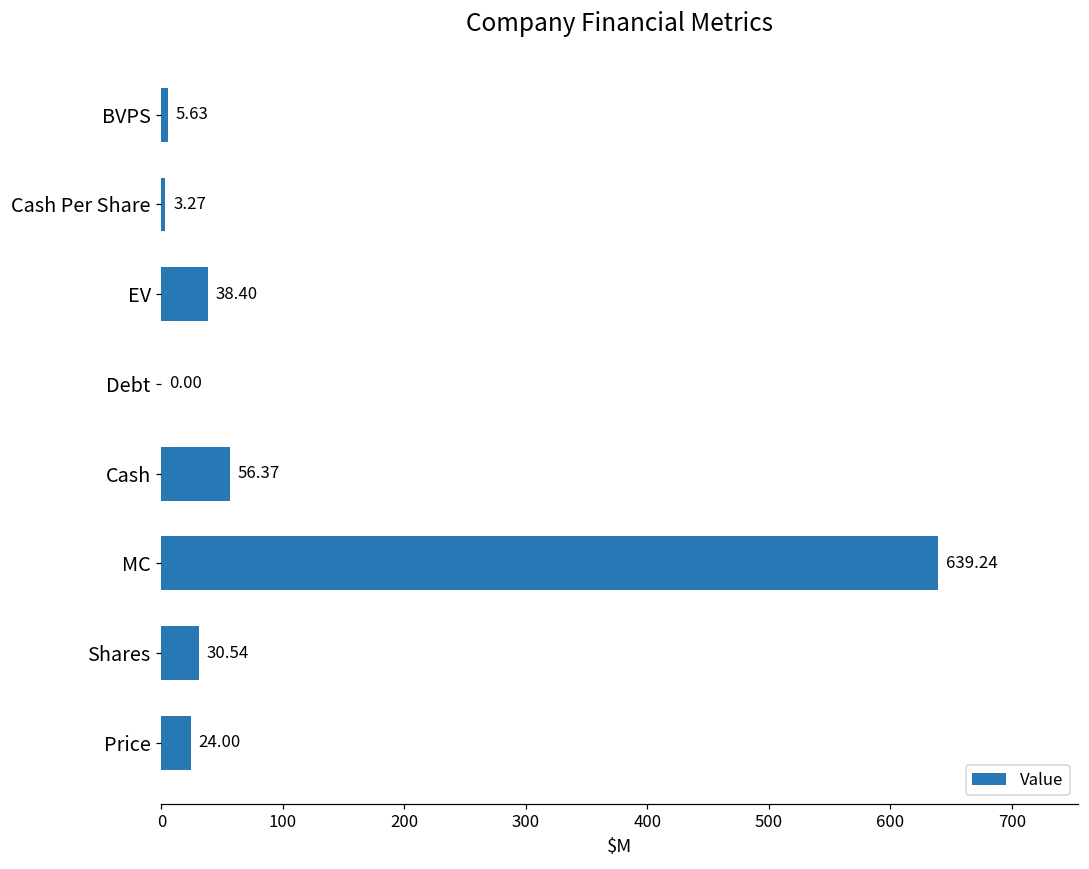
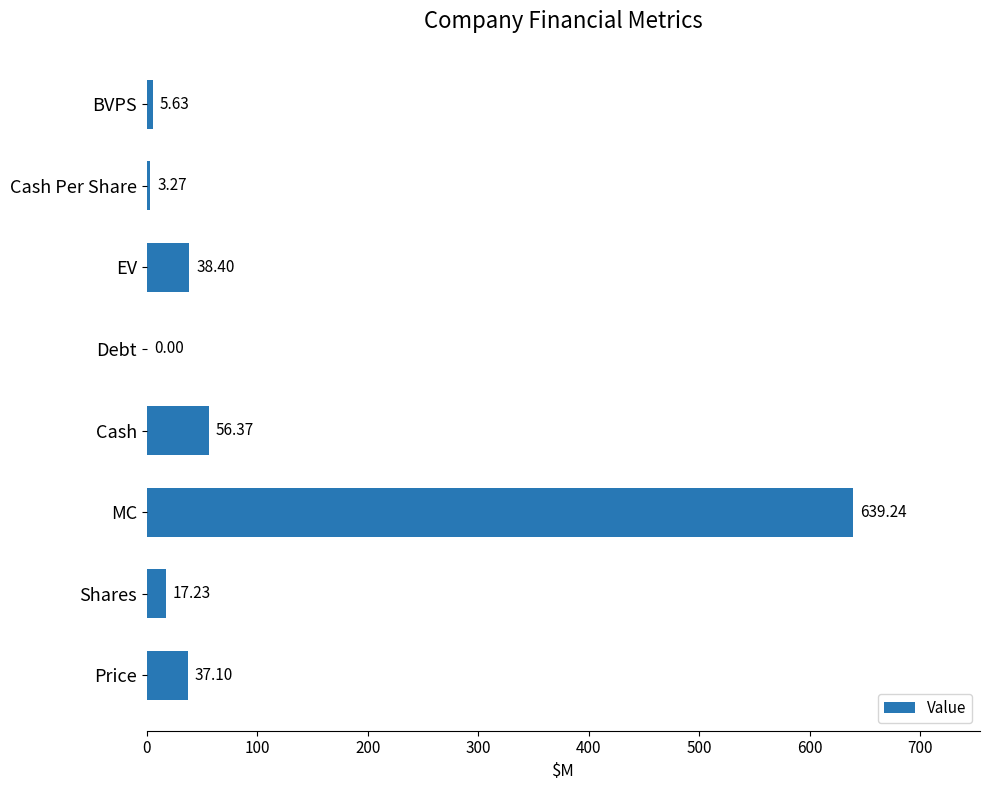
Shares: 30.54 -> 17.23
Price: 24.00 -> 37.10
